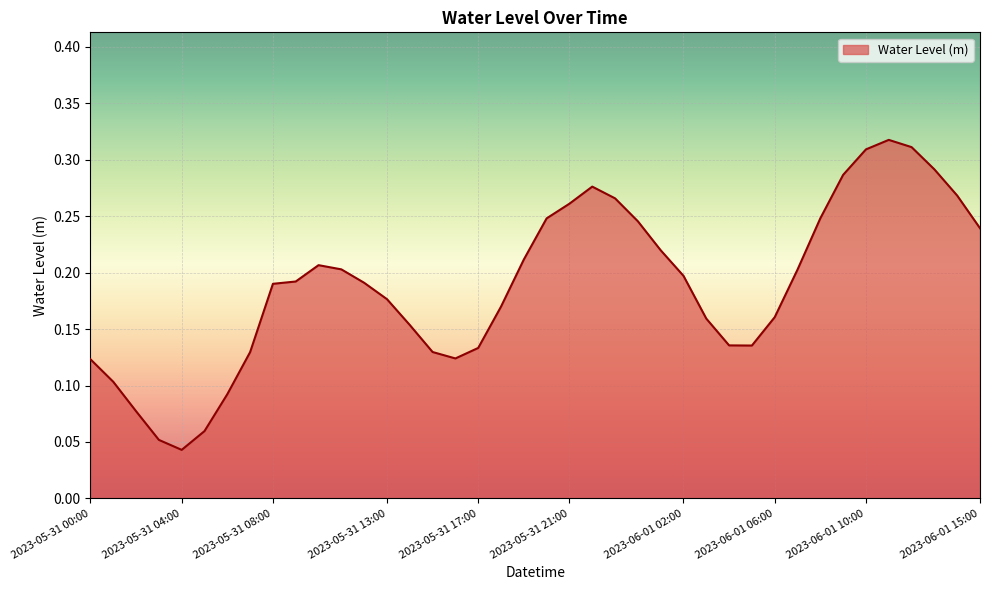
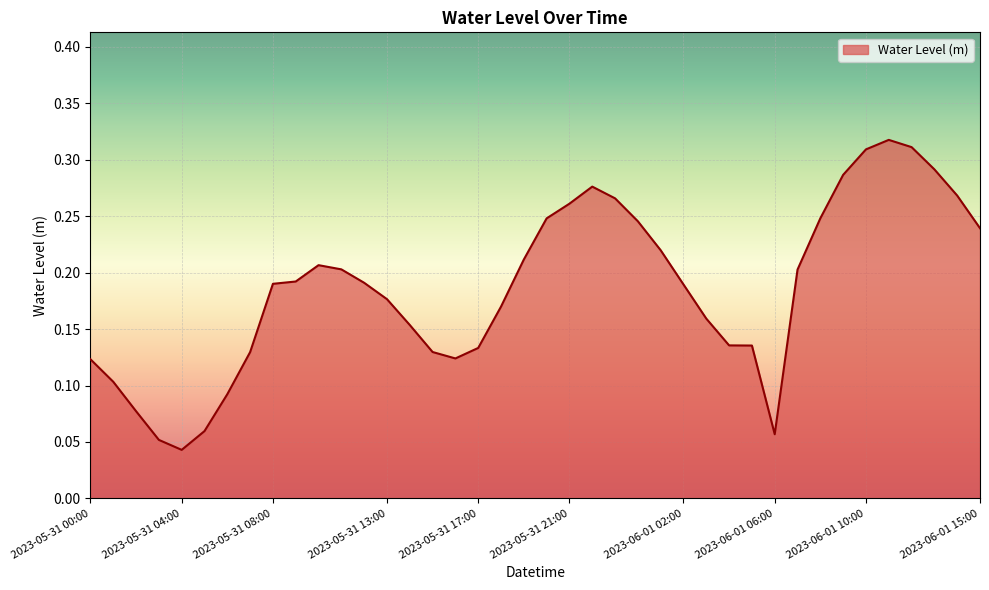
2023-06-01 02:00: 0.197 -> 0.190
2023-06-01 06:00: 0.161 -> 0.057
